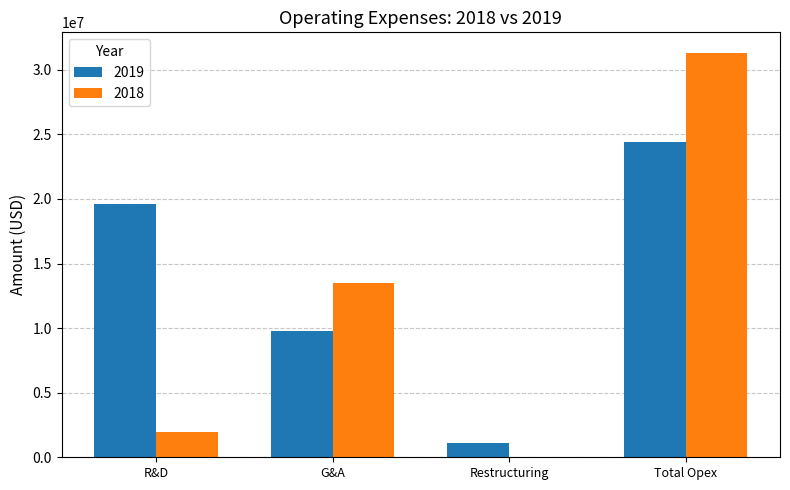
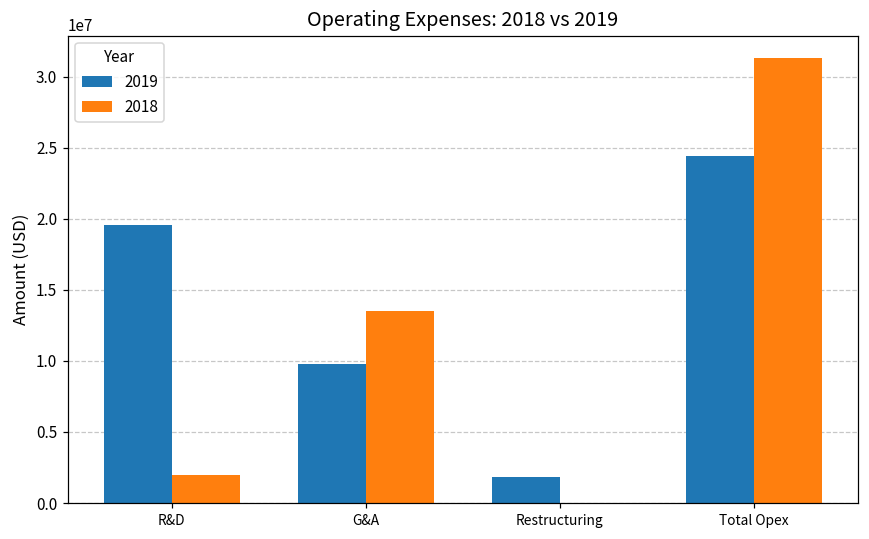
2019, Restructuring: 1100000 -> 1900000
